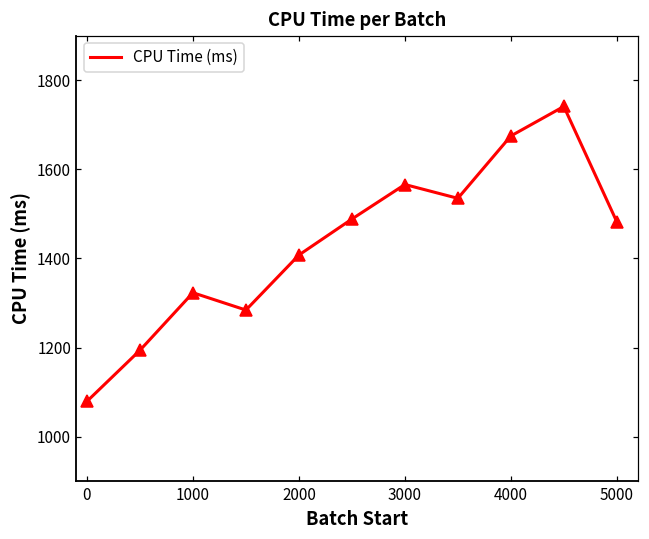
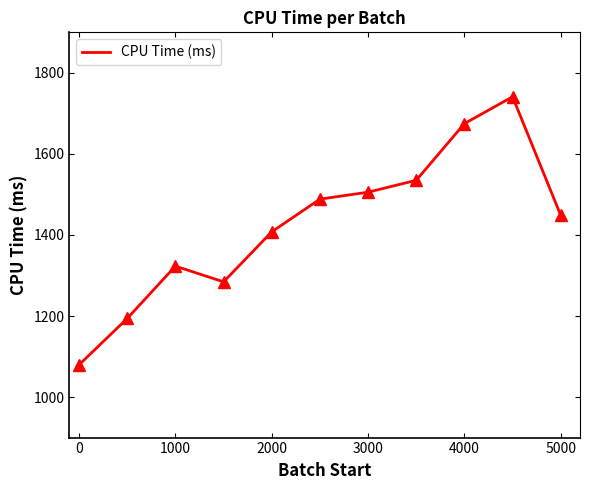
3000: 1570 -> 1510
5000: 1480 -> 1450
